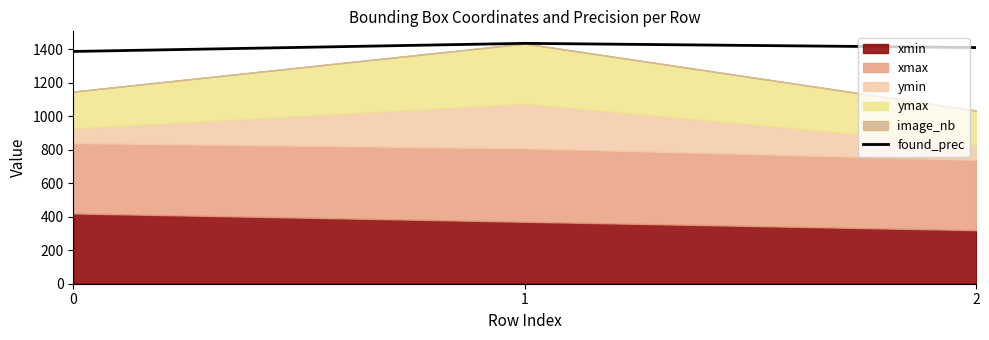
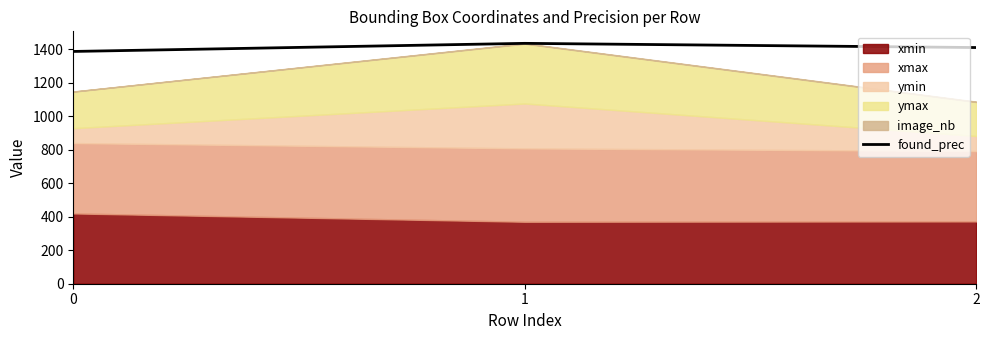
xmin, 2: 320 -> 370
